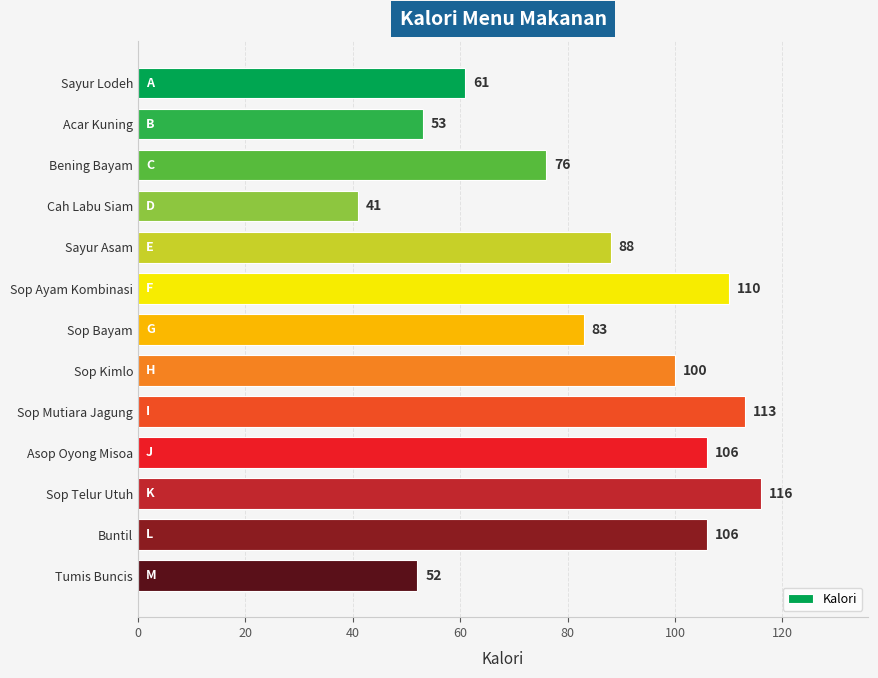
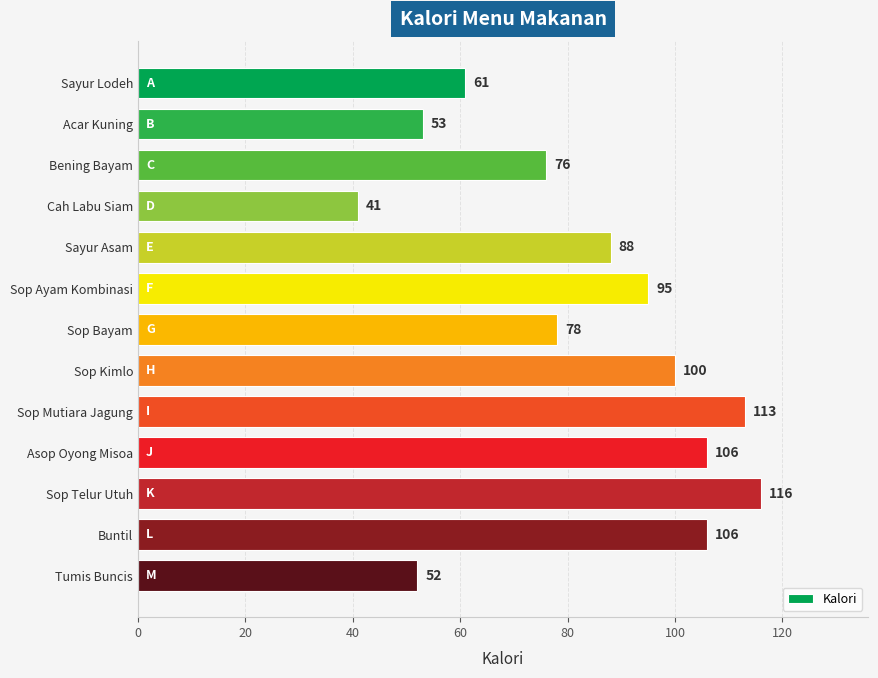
Sop Ayam Kombinasi: 110 -> 95
Sop Bayam: 83 -> 78
